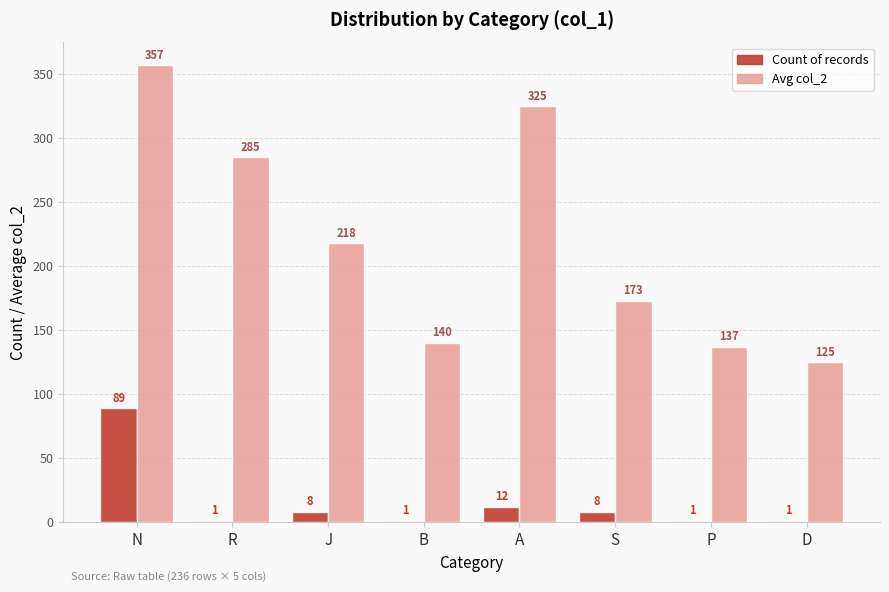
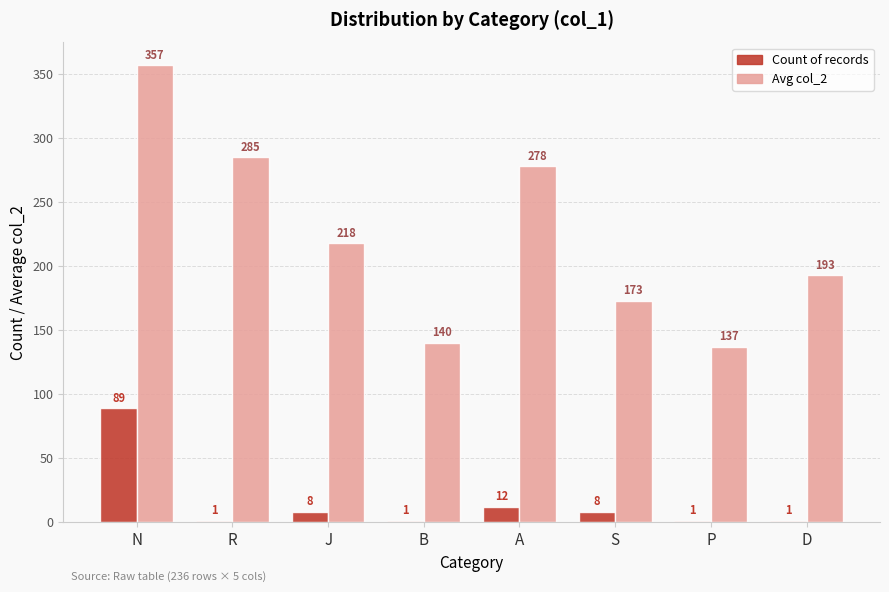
Avg col_2, A: 325 -> 278
Avg col_2, D: 125 -> 193
